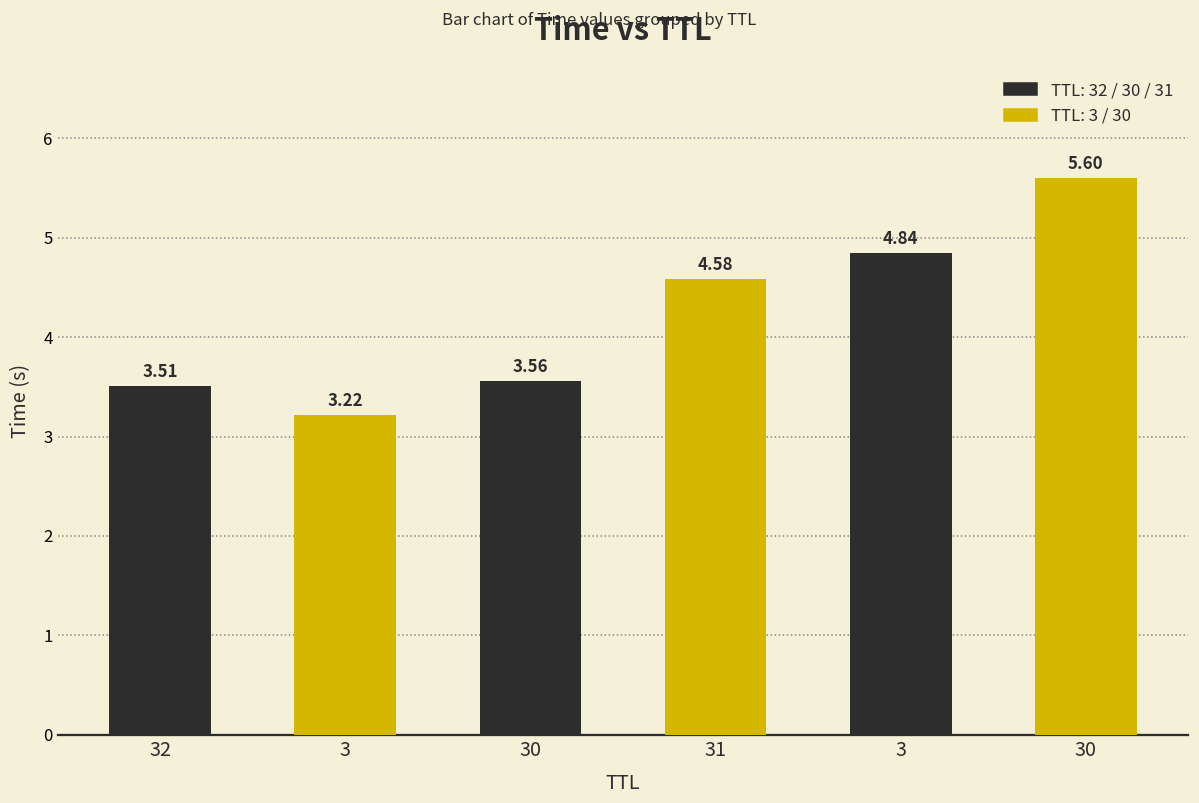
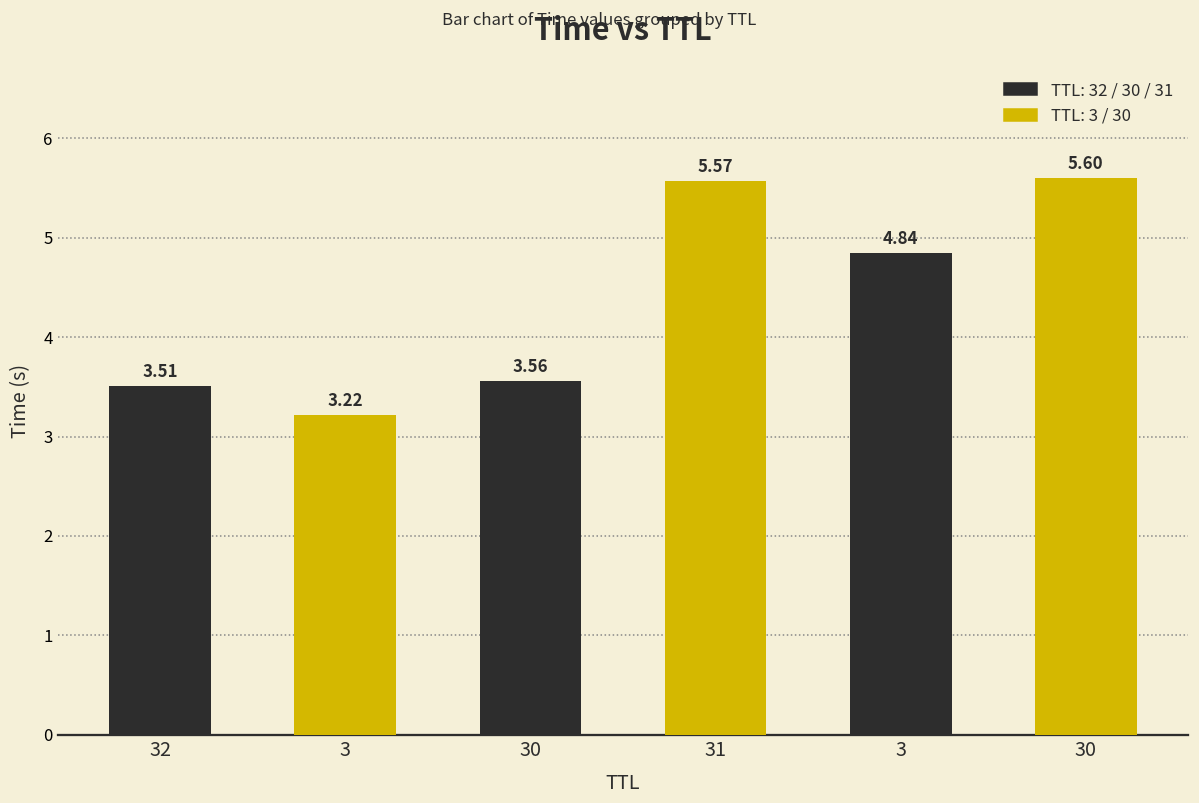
31: 4.58 -> 5.57
